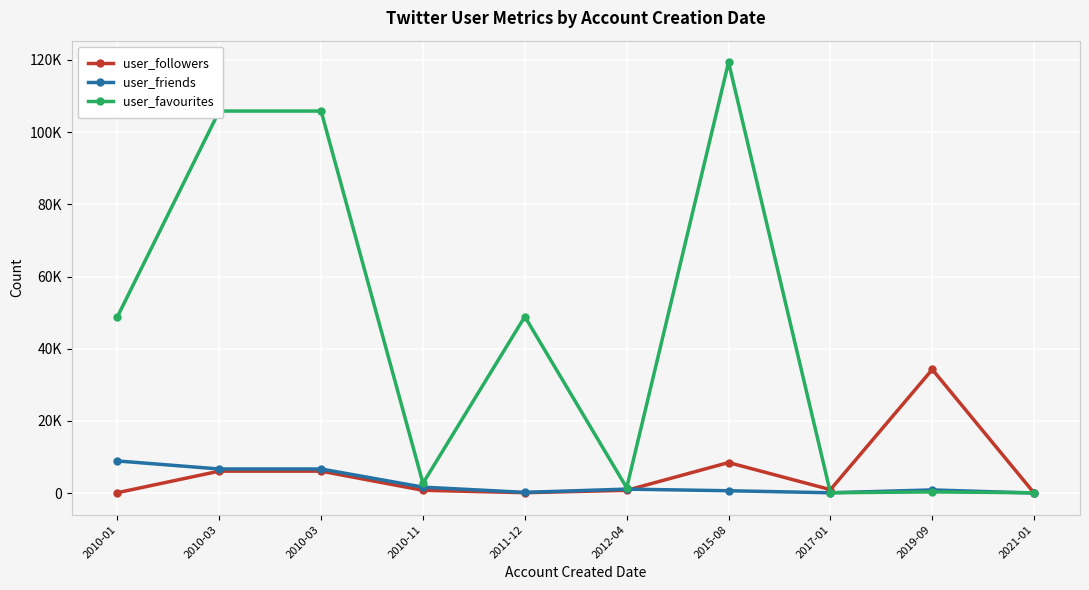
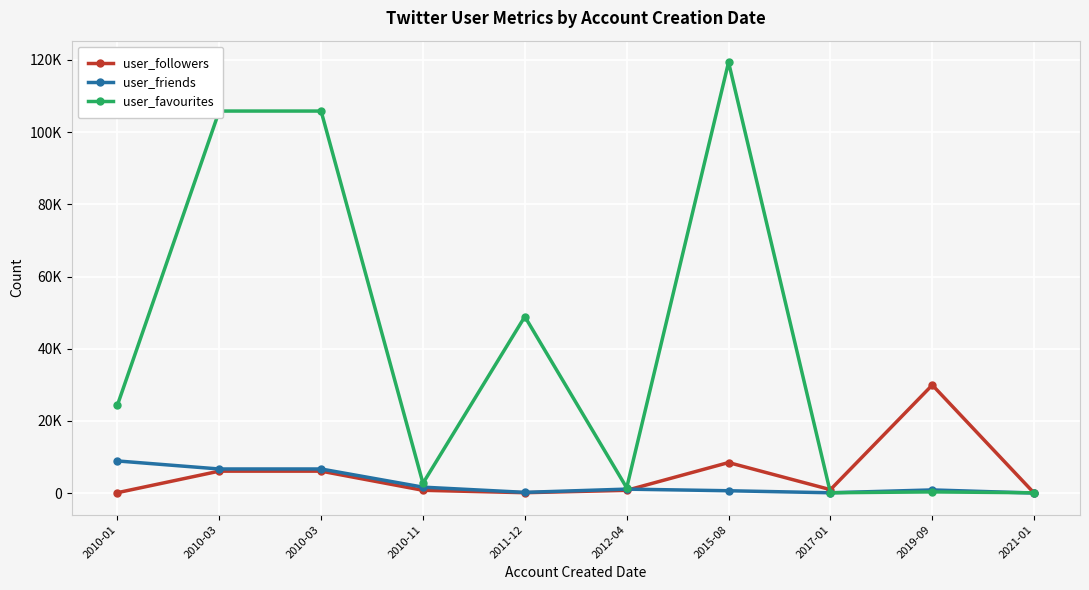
user_favourites, 2010-01: 49000 -> 24000
user_followers, 2019-09: 34000 -> 30000
